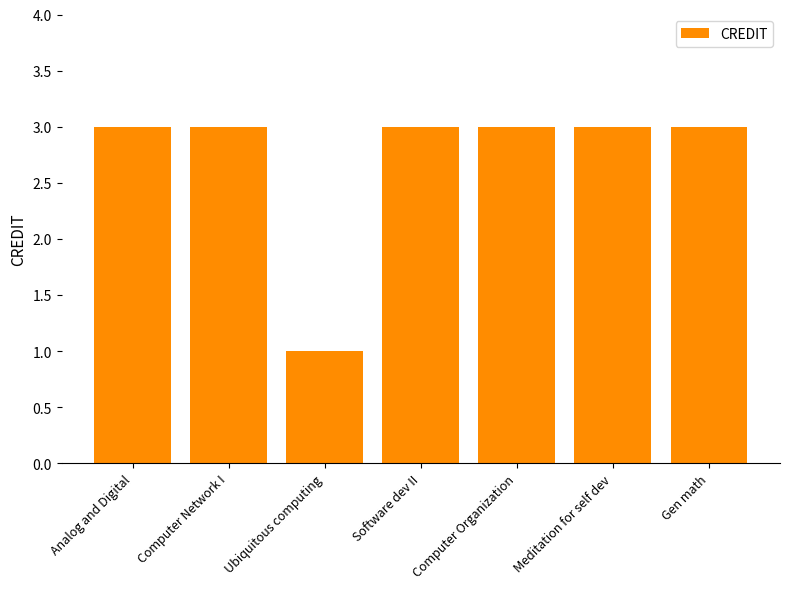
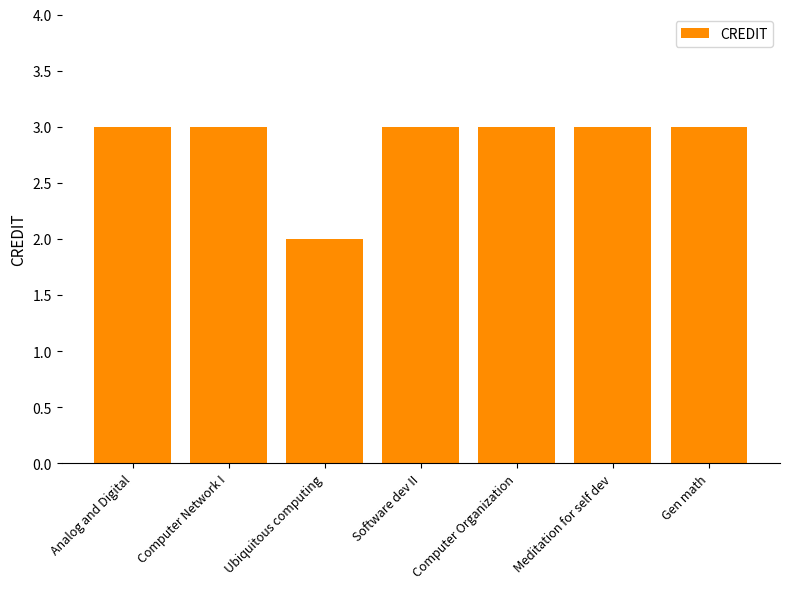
Ubiquitous computing: 1 -> 2
